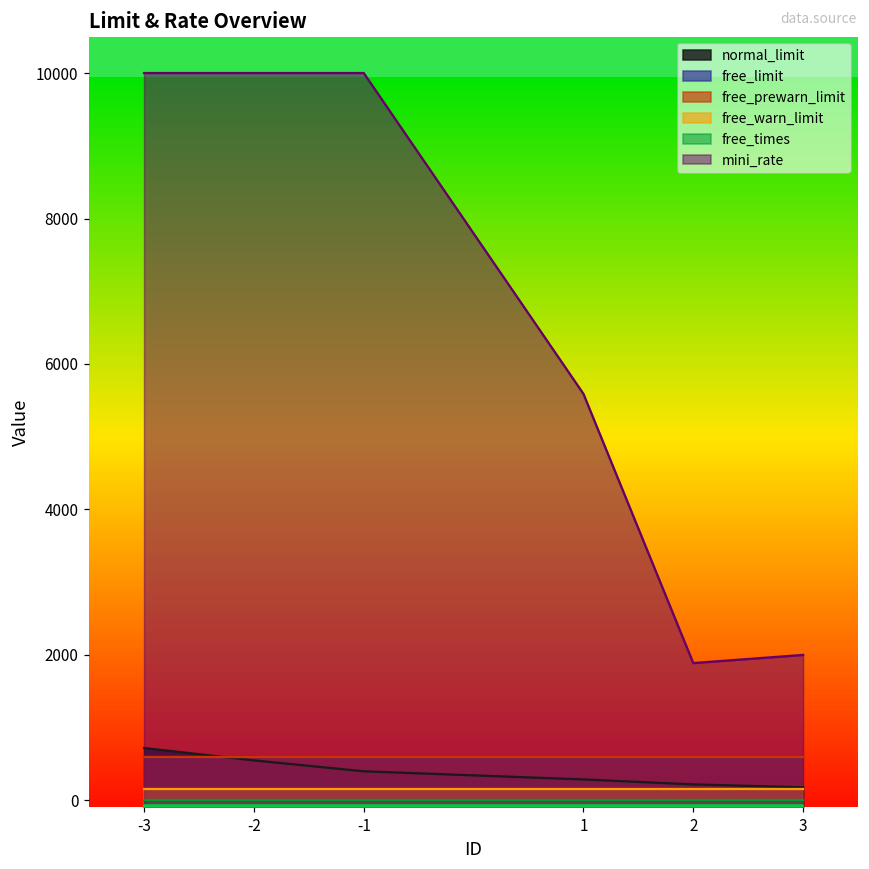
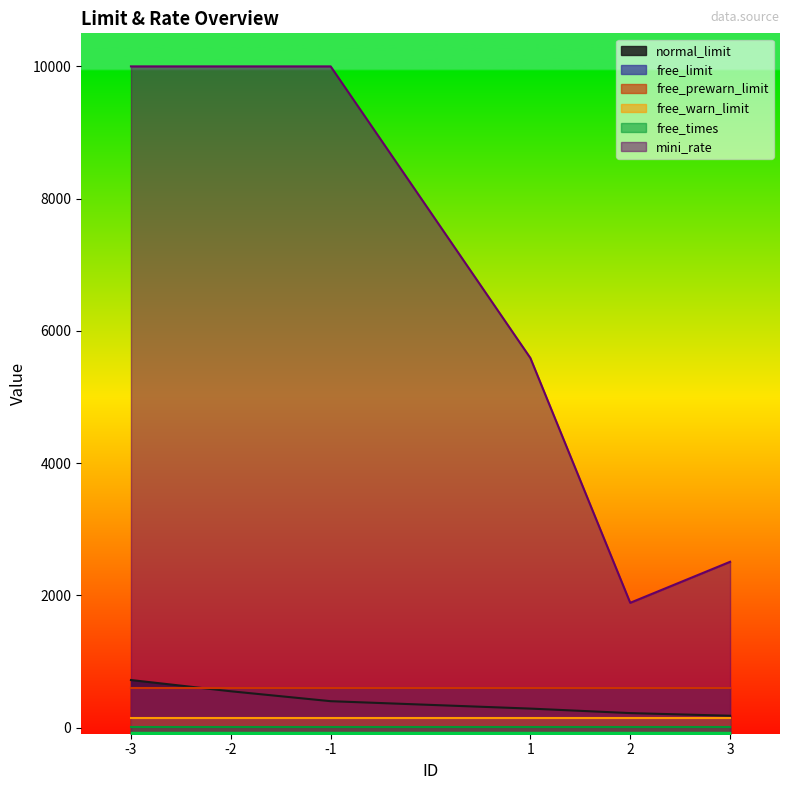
mini_rate, 3: 2000 -> 2500
